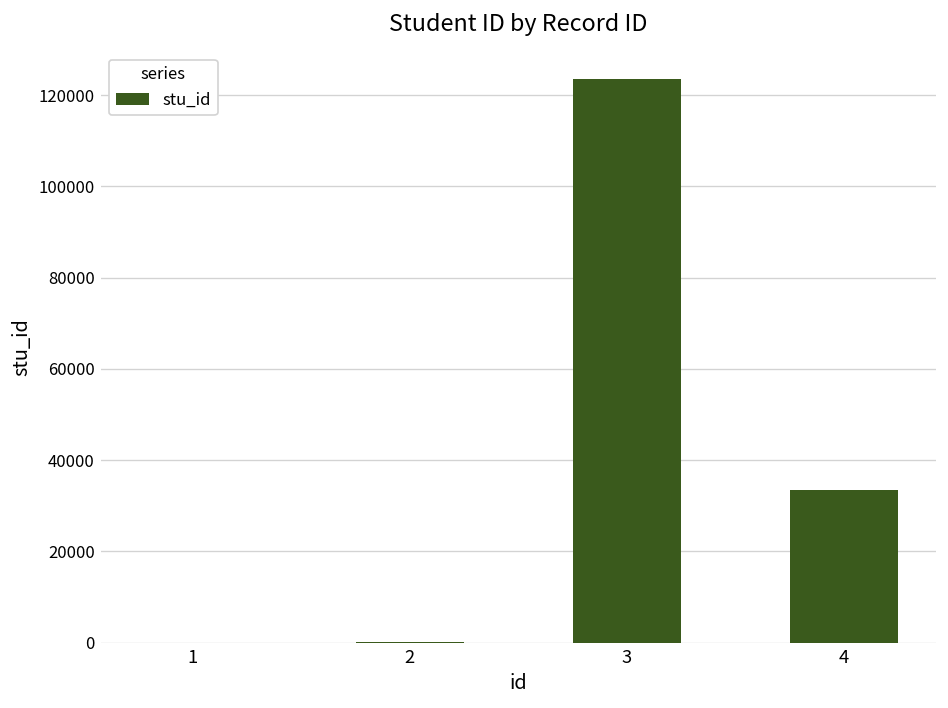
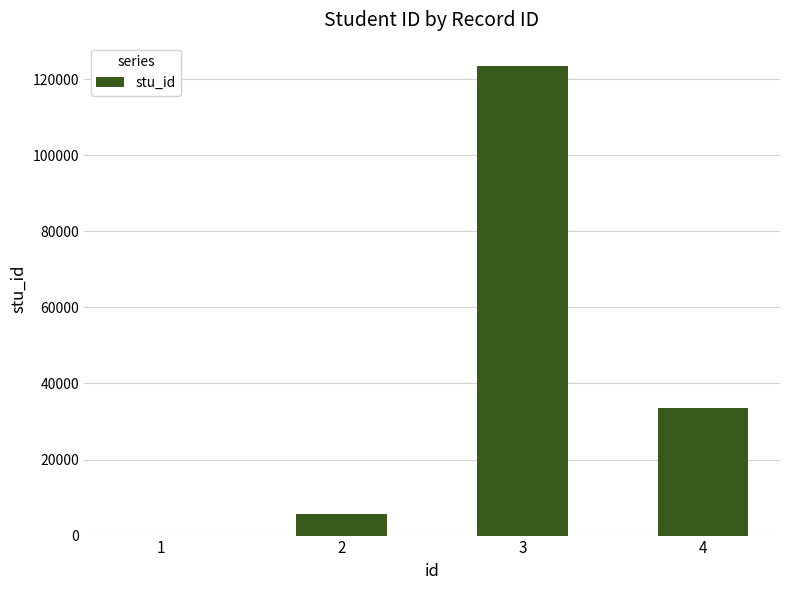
2: 0 -> 6000
